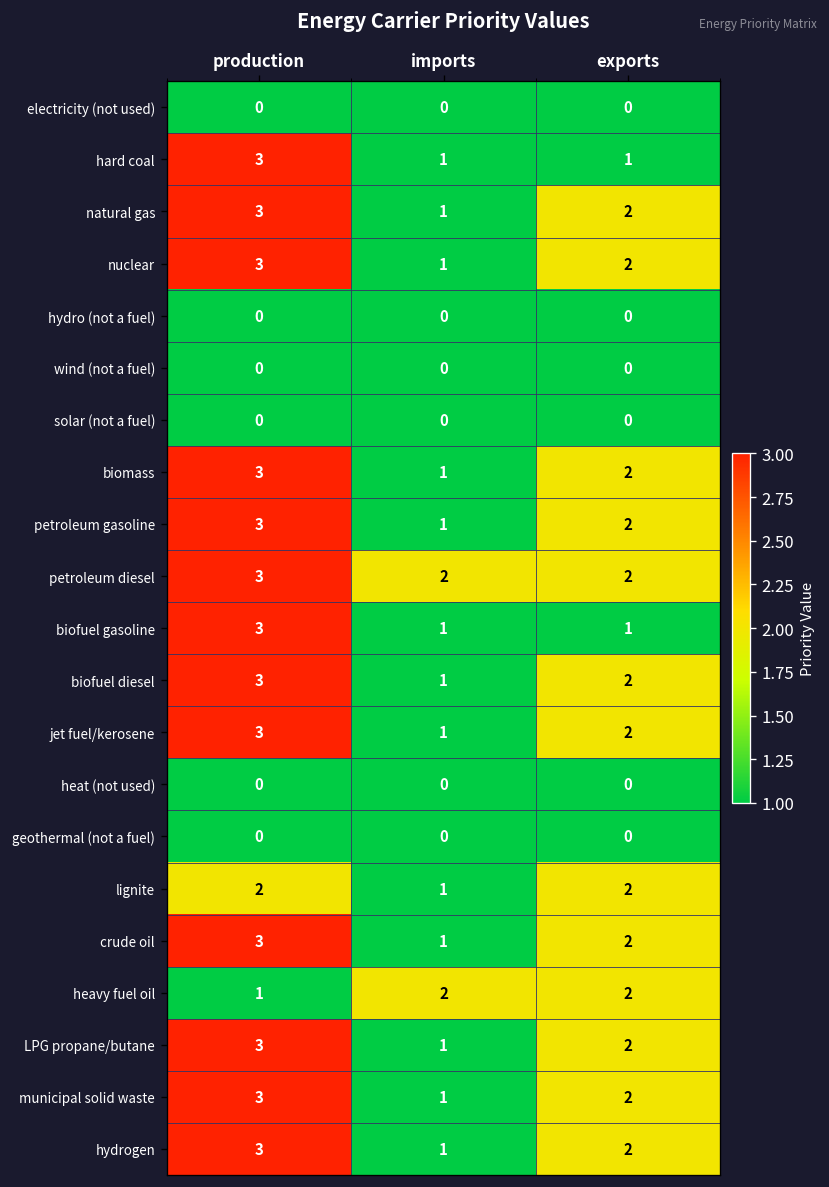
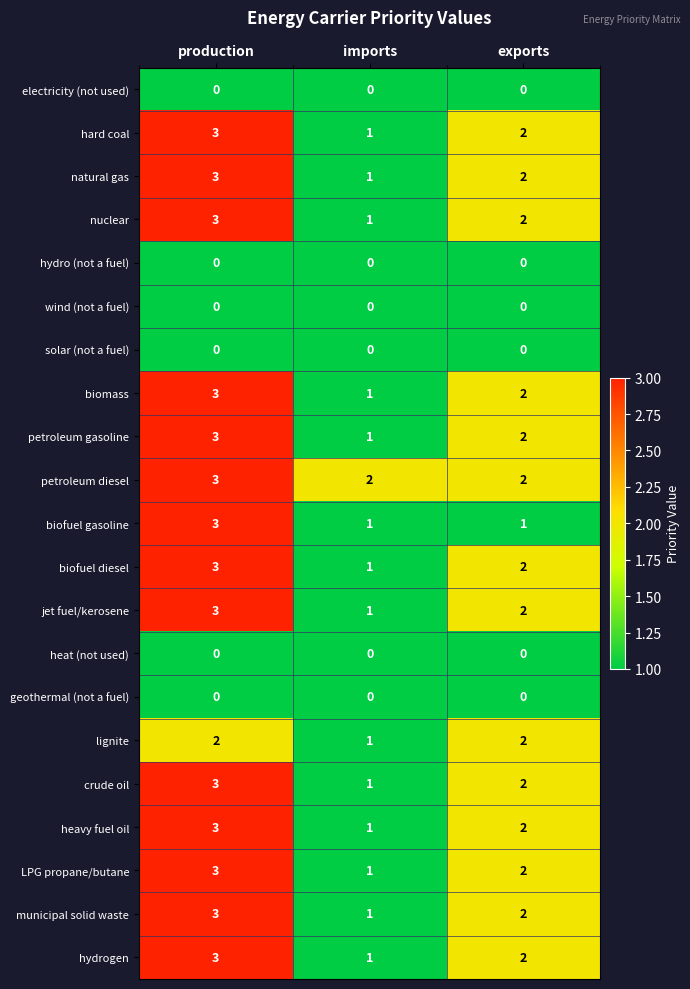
hard coal, exports: 1 -> 2
heavy fuel oil, production: 1 -> 3
heavy fuel oil, imports: 2 -> 1
